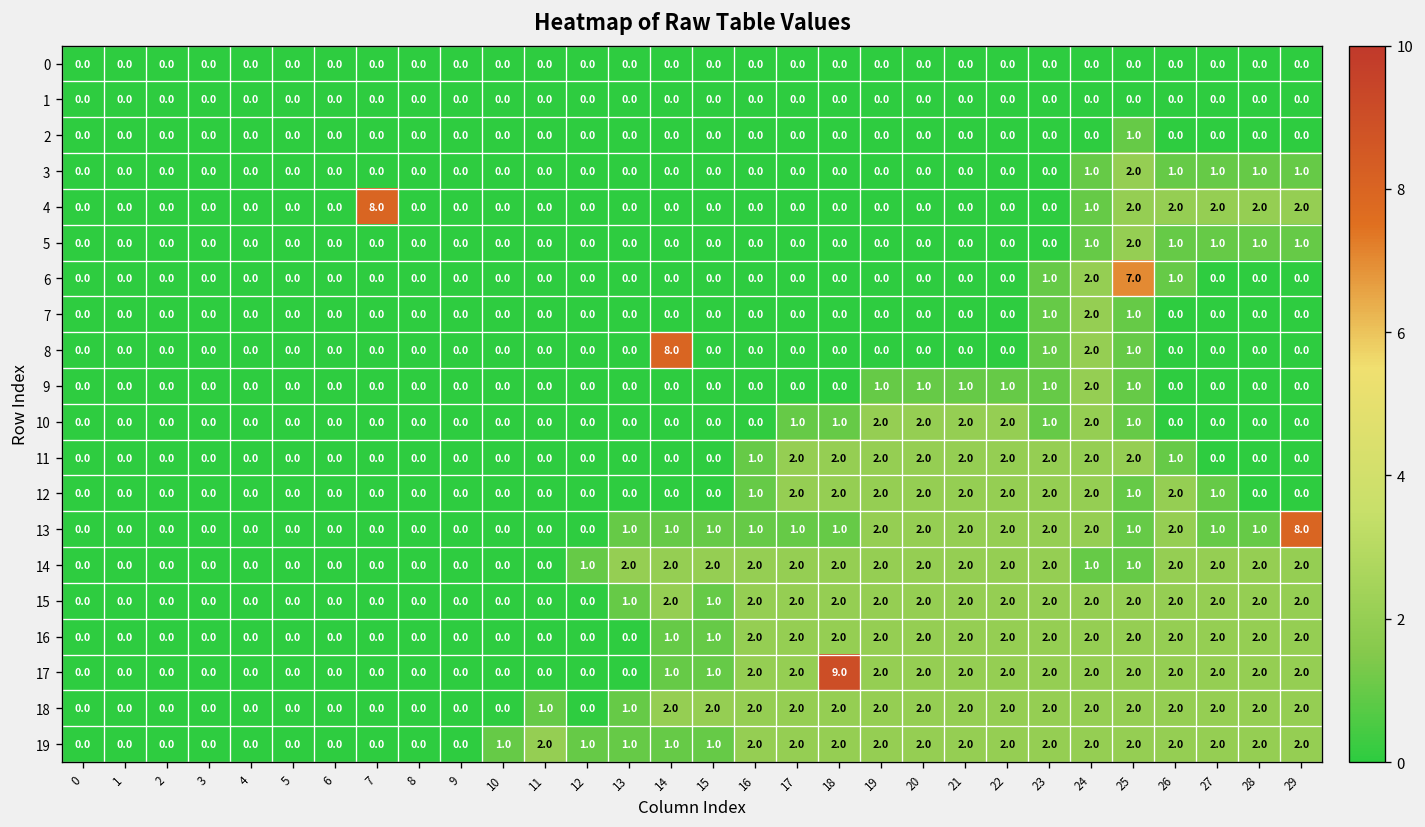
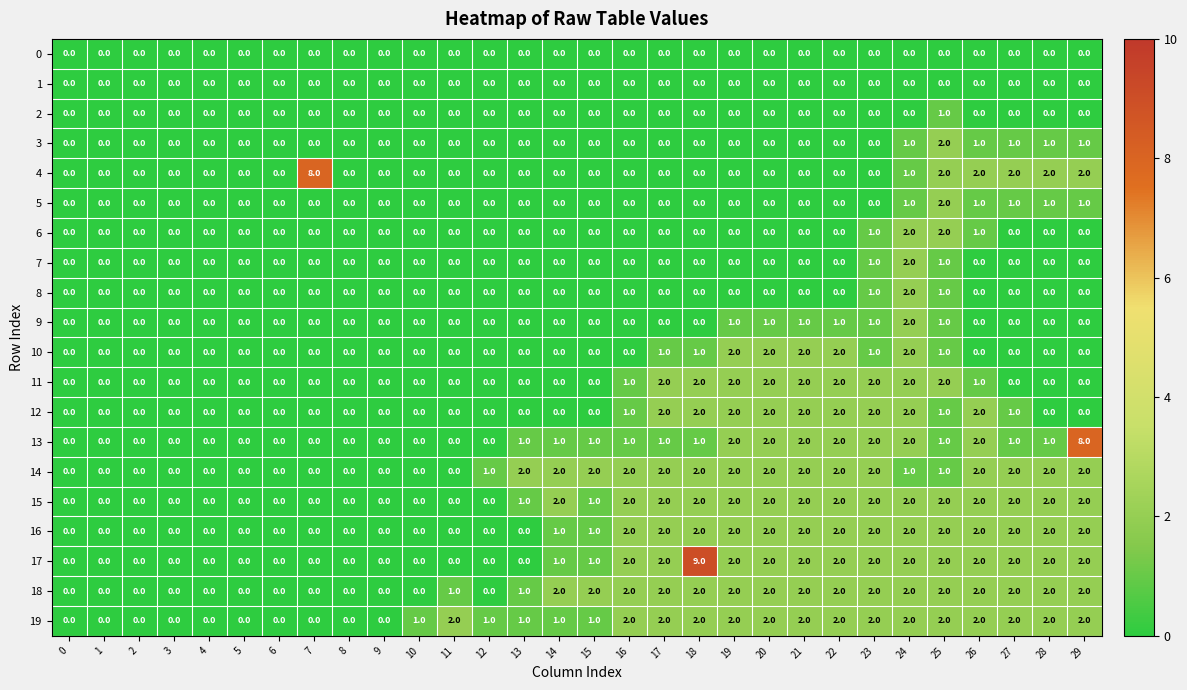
6, 25: 7.0 -> 2.0
8, 14: 8.0 -> 0.0
